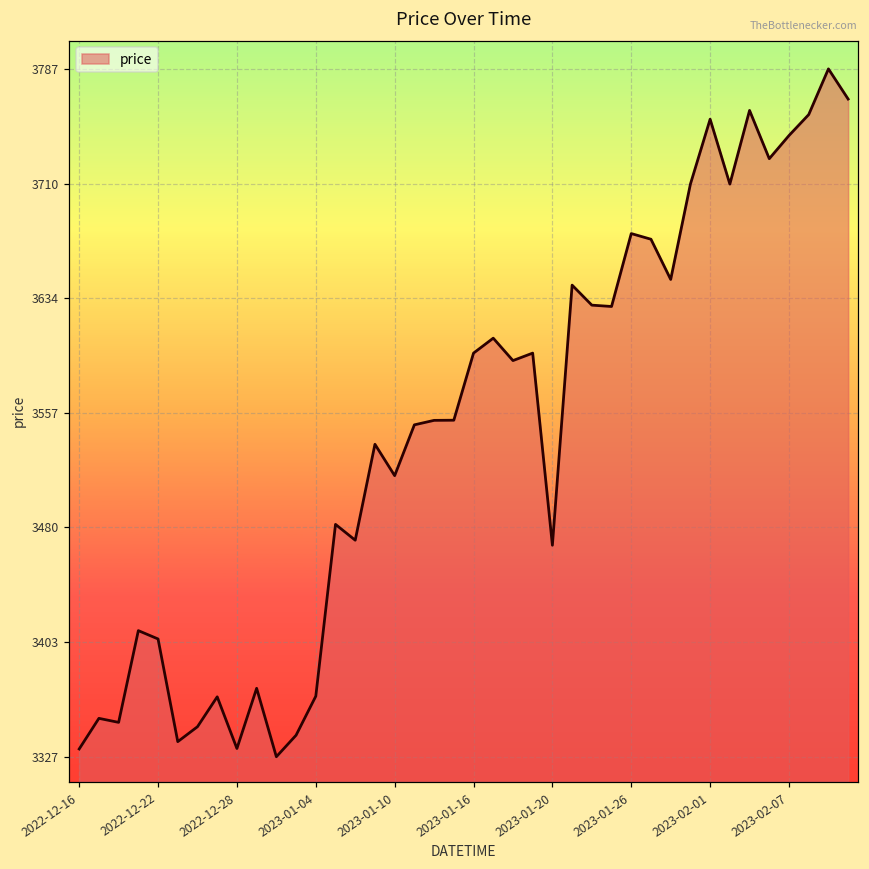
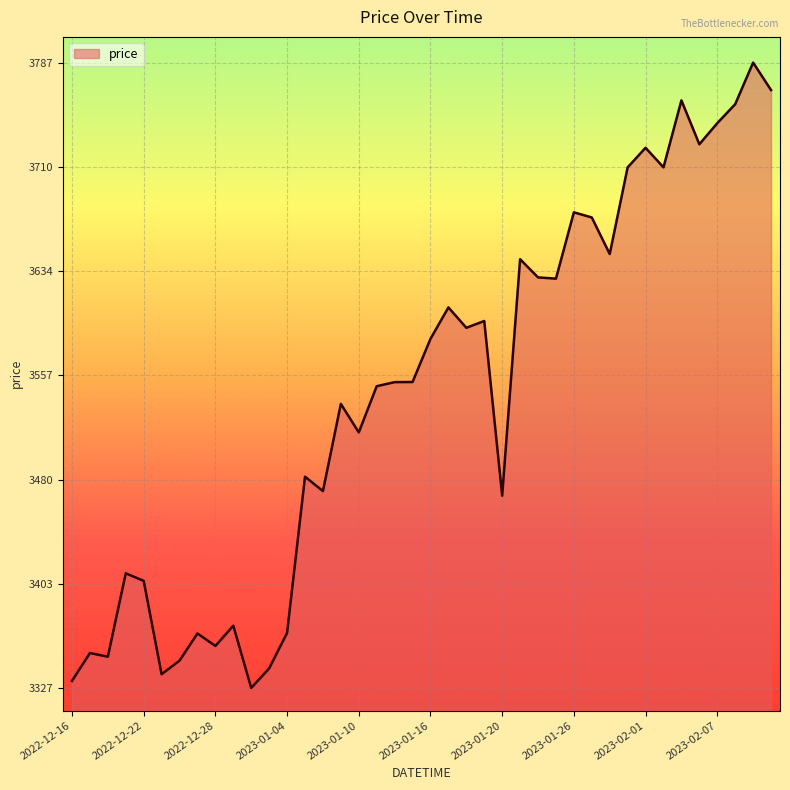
2022-12-28: 3332 -> 3358
2023-01-16: 3597 -> 3584
2023-02-01: 3753 -> 3724
